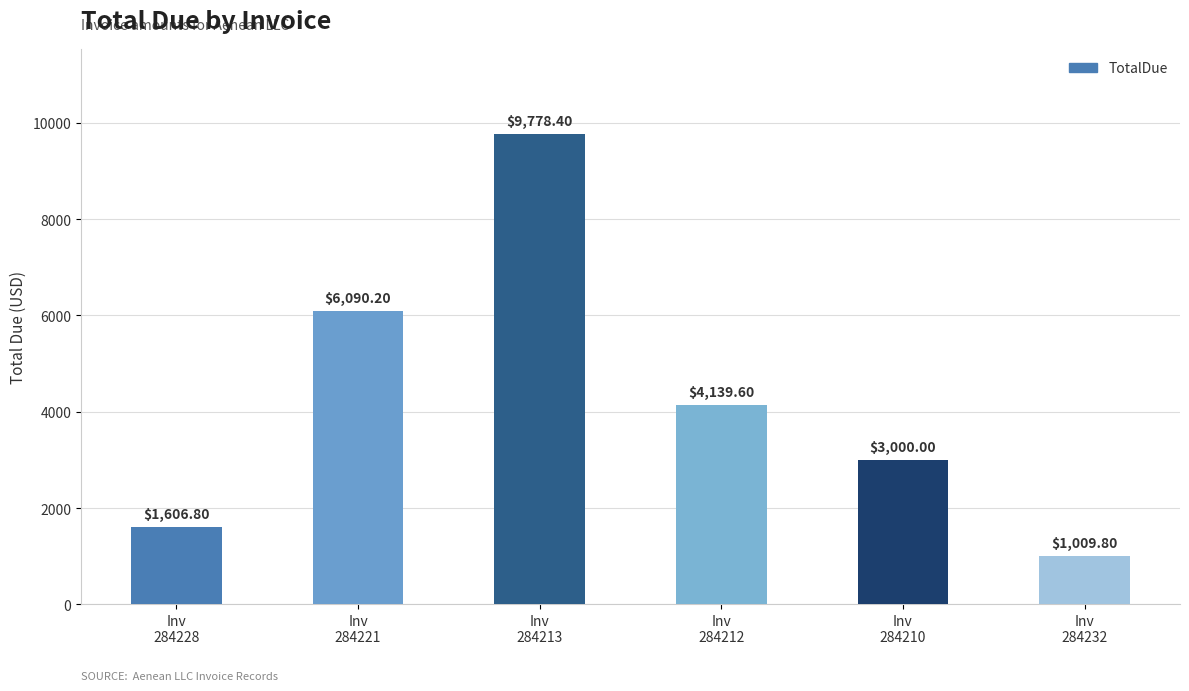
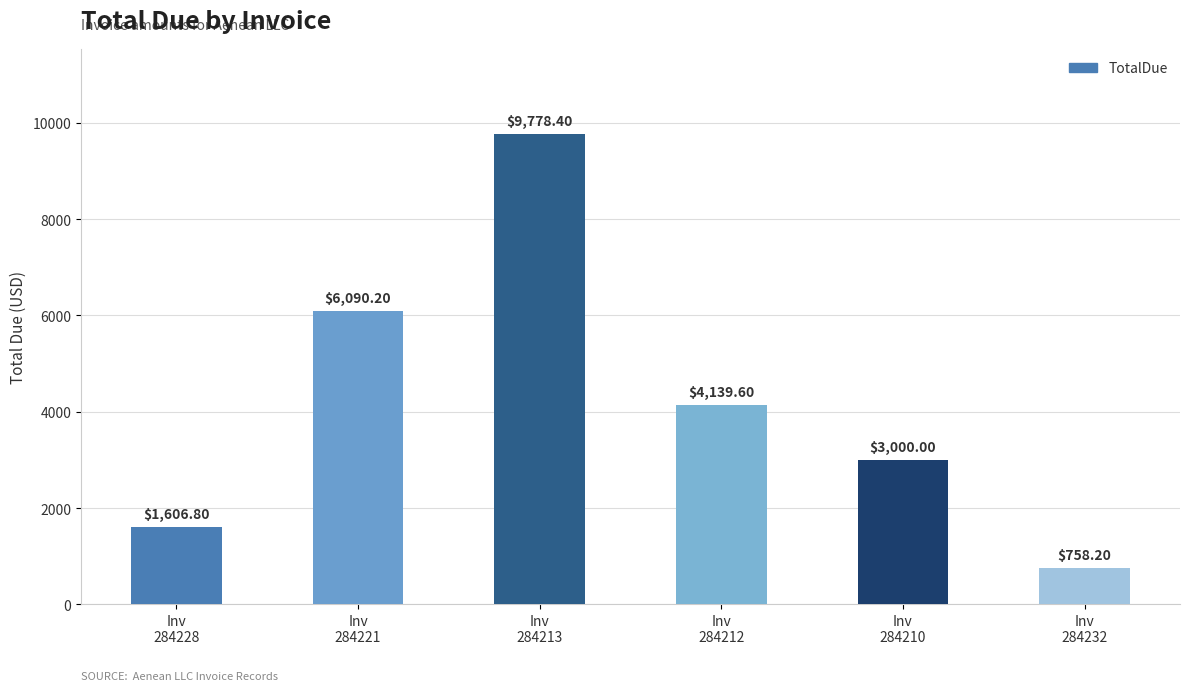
Inv 284232: $1,009.80 -> $758.20
